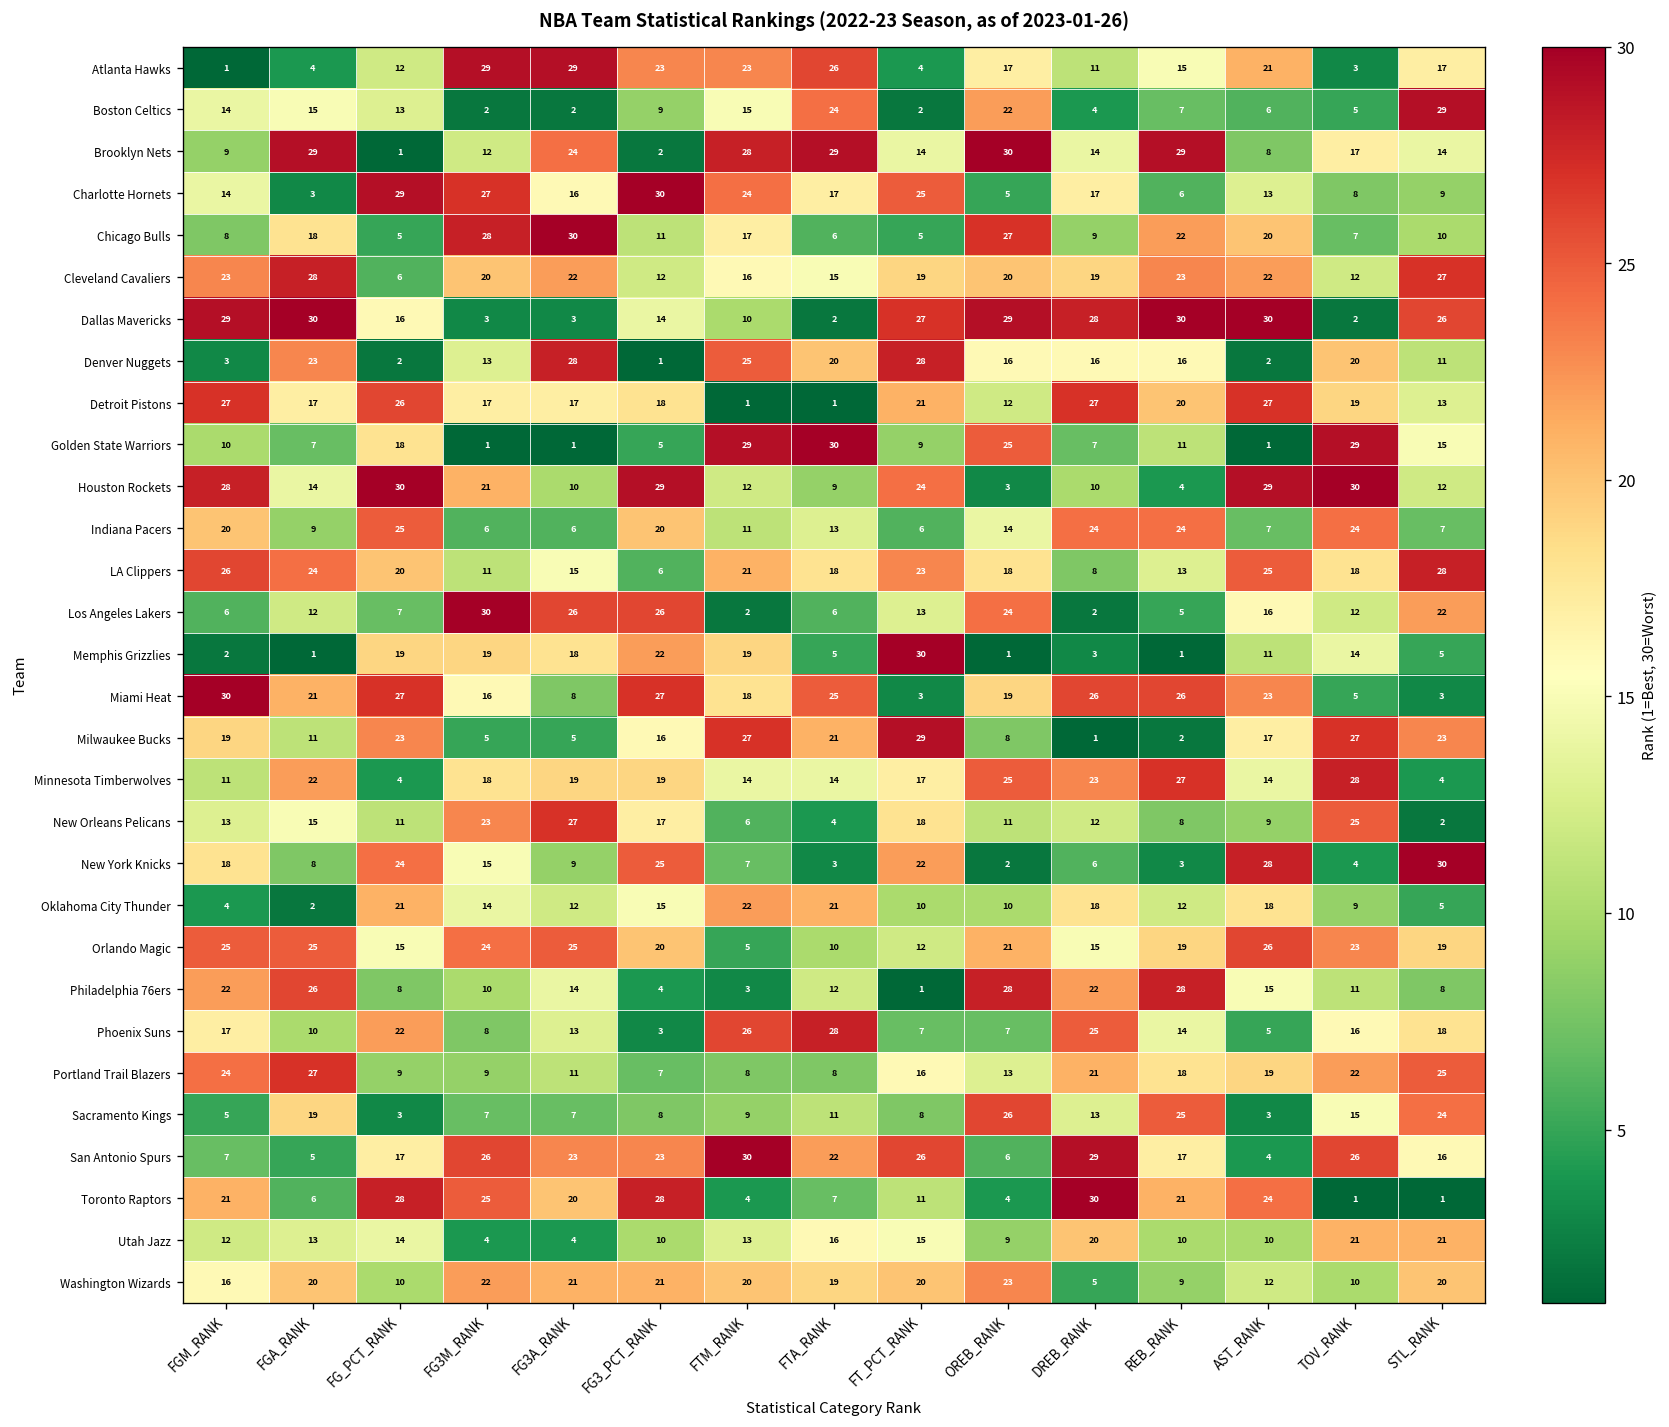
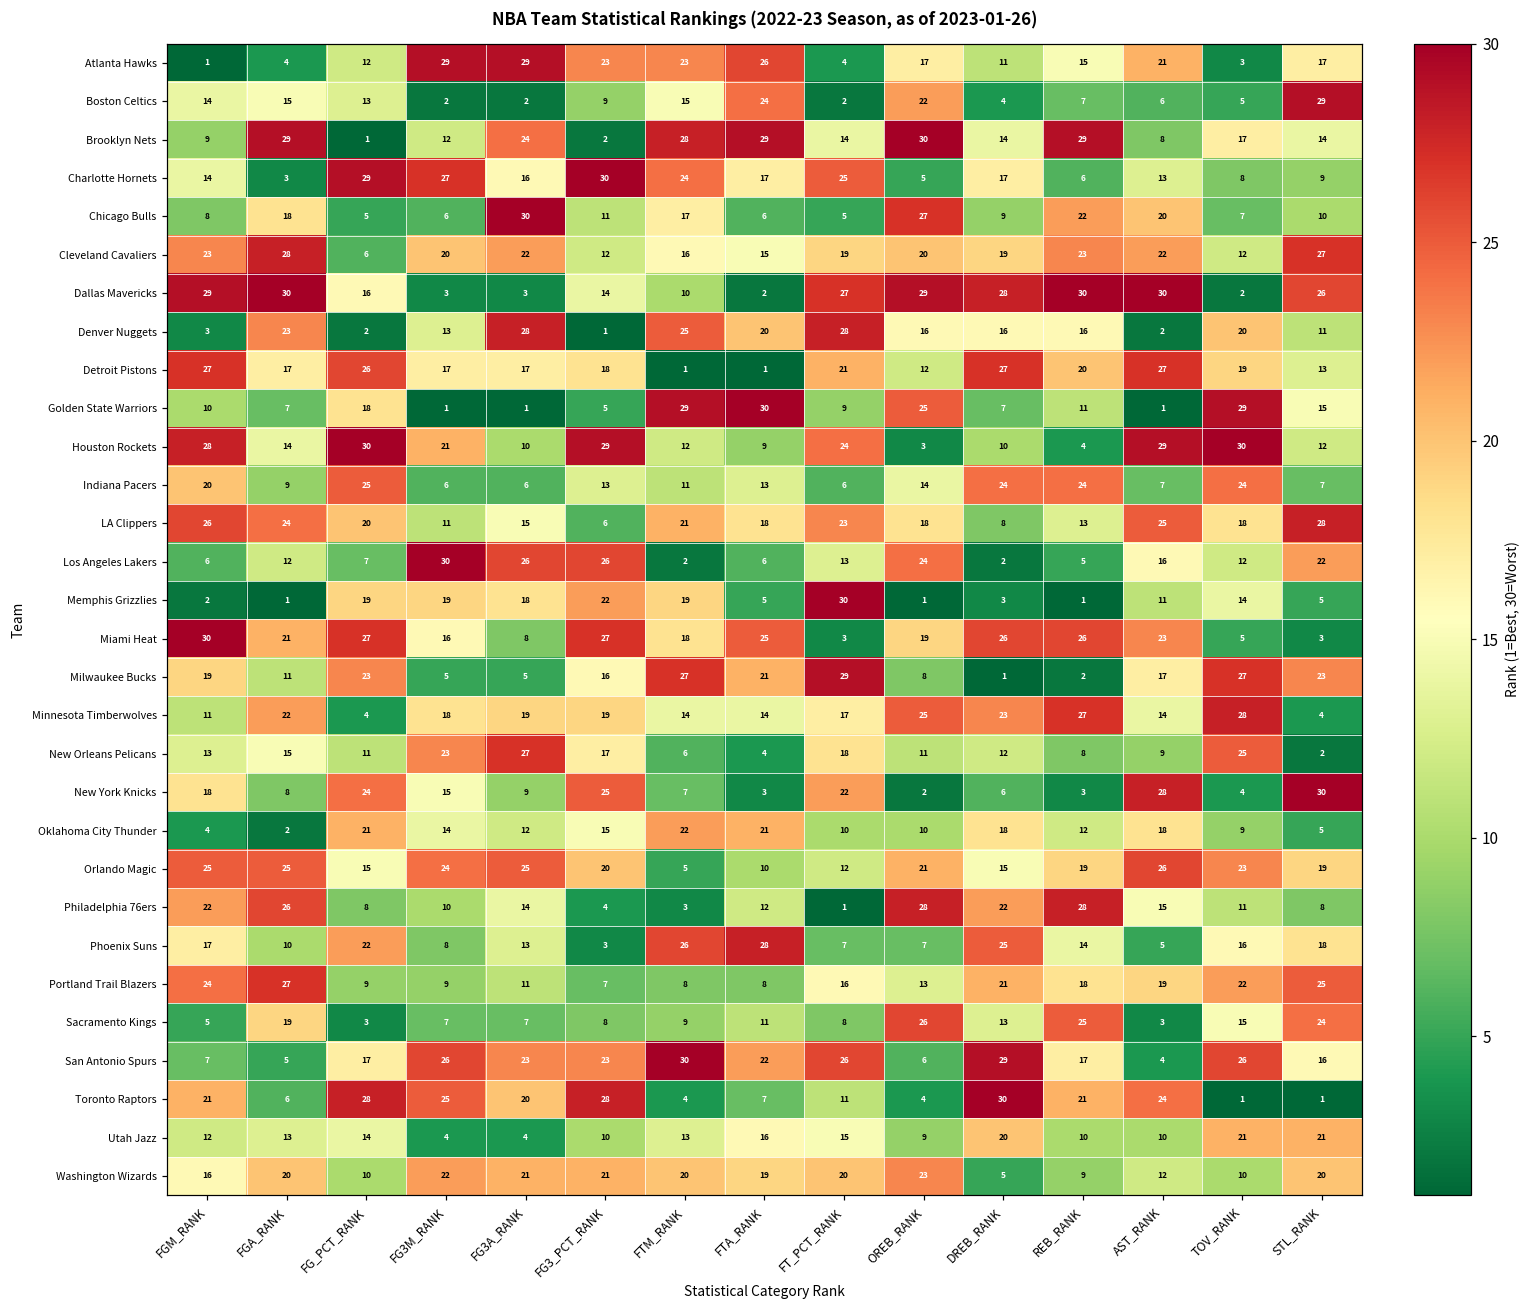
Chicago Bulls, FG3M_RANK: 28 -> 6
Indiana Pacers, FG3_PCT_RANK: 20 -> 13
